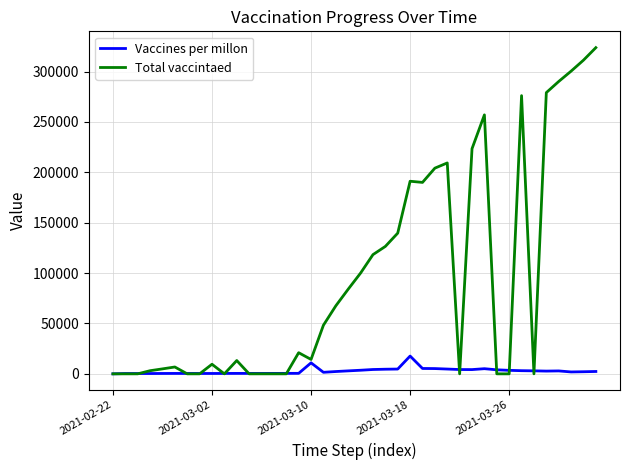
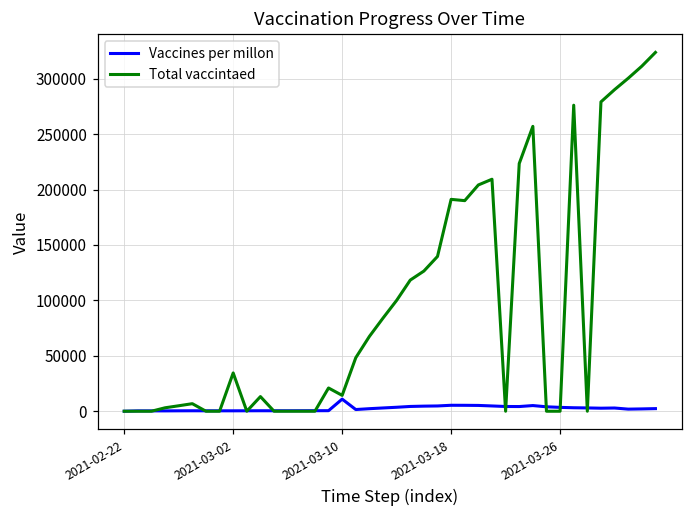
Total vaccintaed, 2021-03-02: 10000 -> 35000
Vaccines per millon, 2021-03-18: 18000 -> 5000
